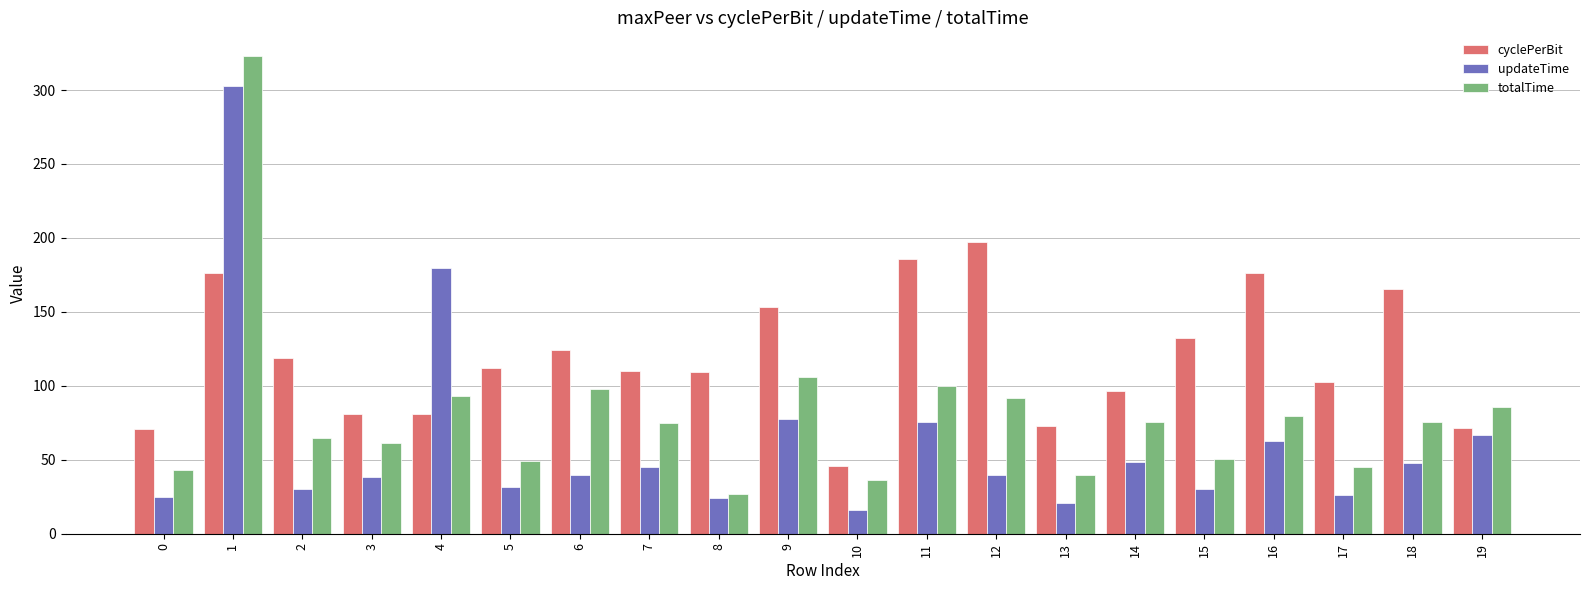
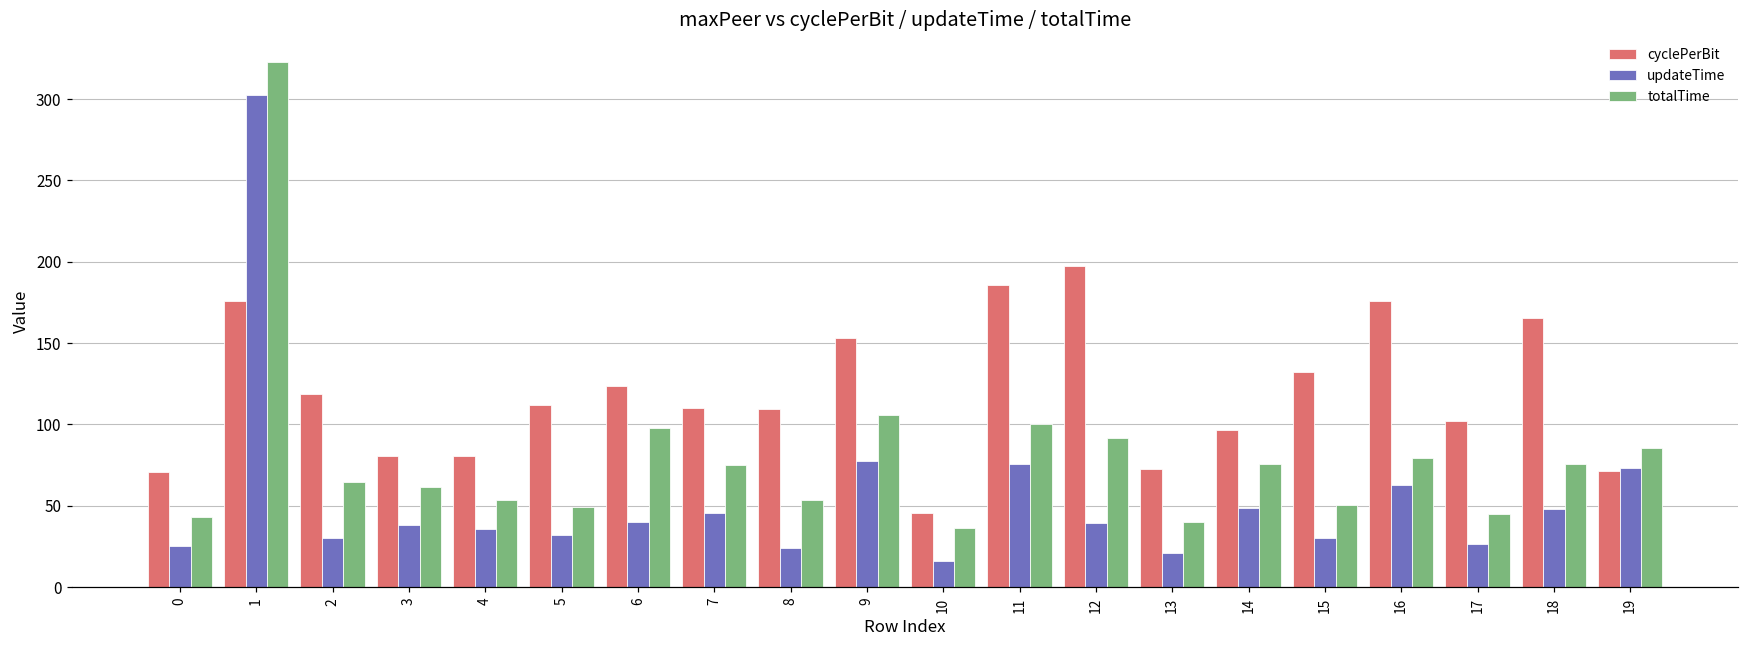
updateTime, 4: 180 -> 36
totalTime, 4: 93 -> 54
totalTime, 8: 27 -> 54
updateTime, 19: 67 -> 73
